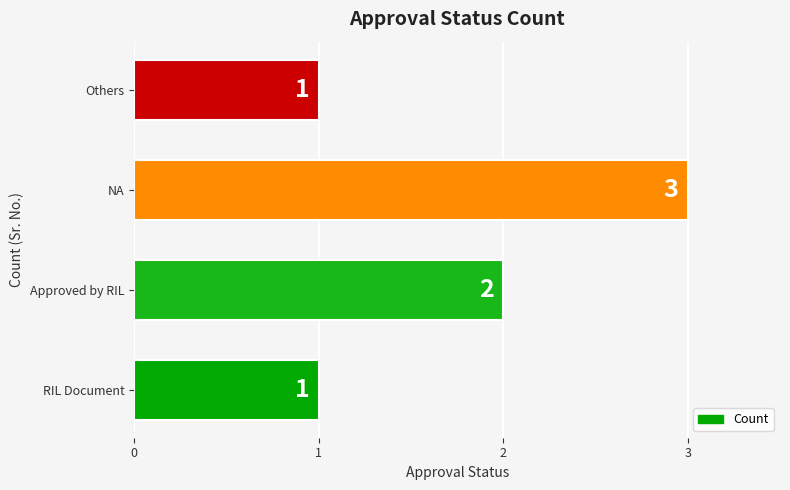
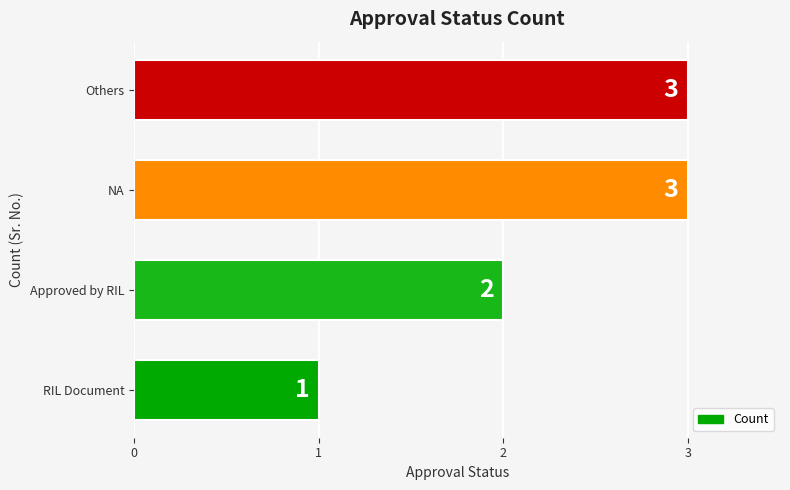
Others: 1 -> 3
